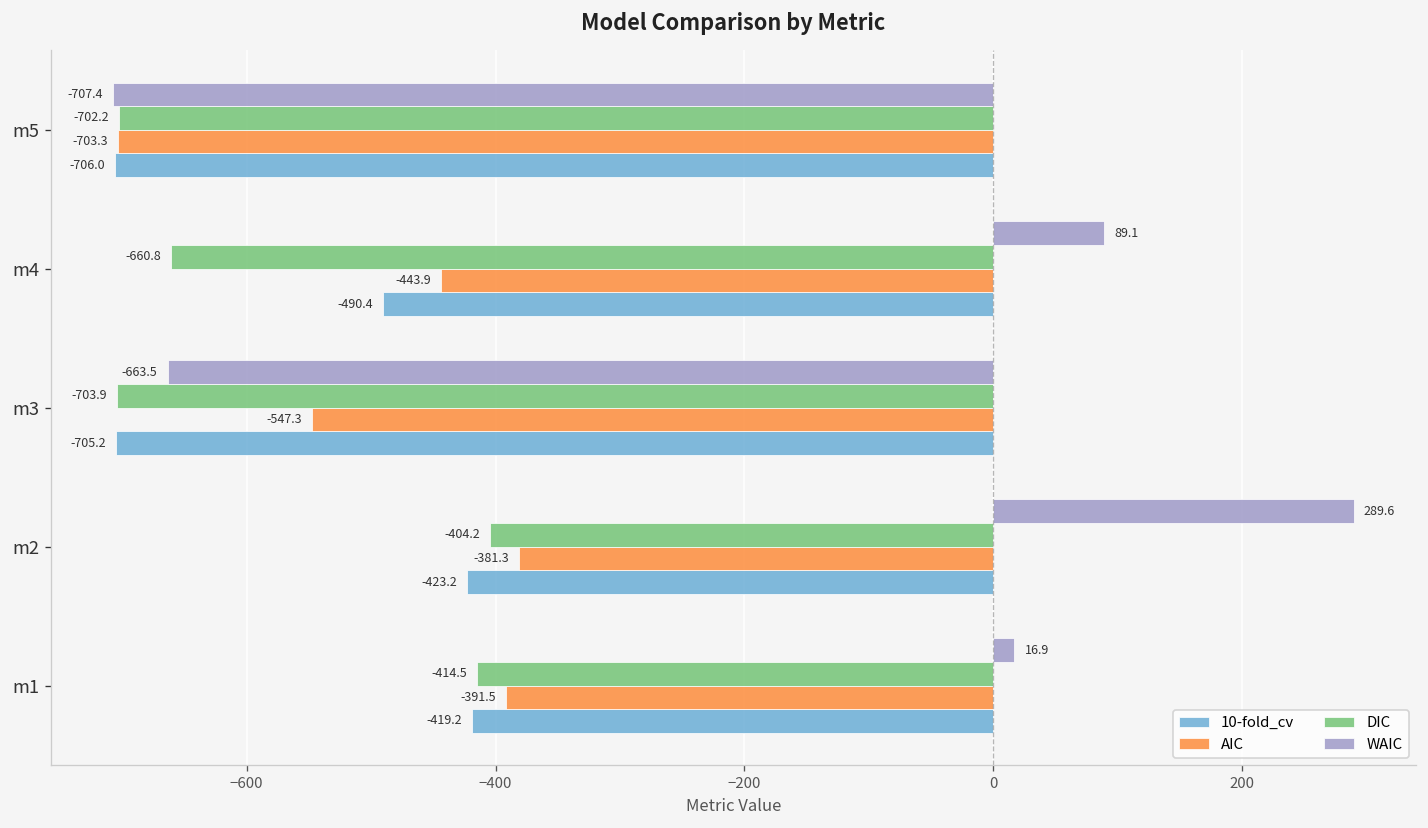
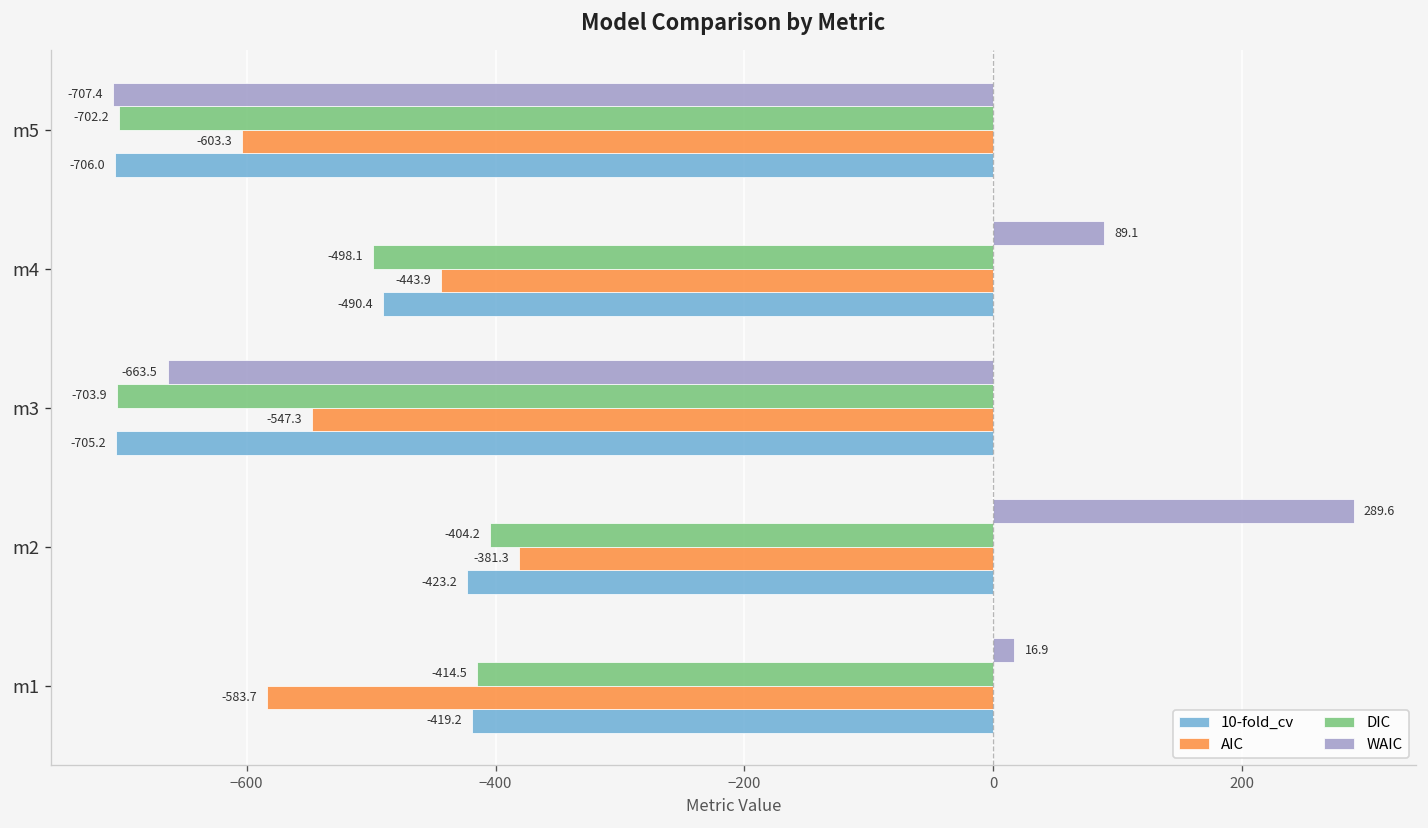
AIC, m5: -703.3 -> -603.3
DIC, m4: -660.8 -> -498.1
AIC, m1: -391.5 -> -583.7
